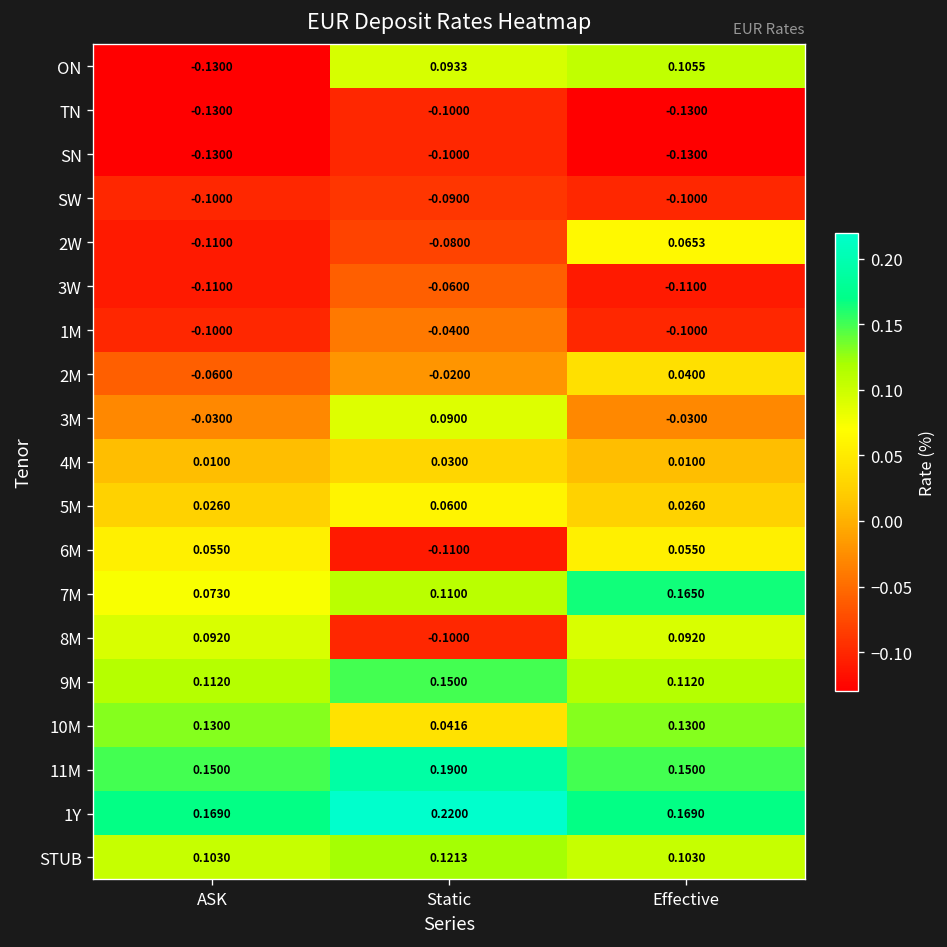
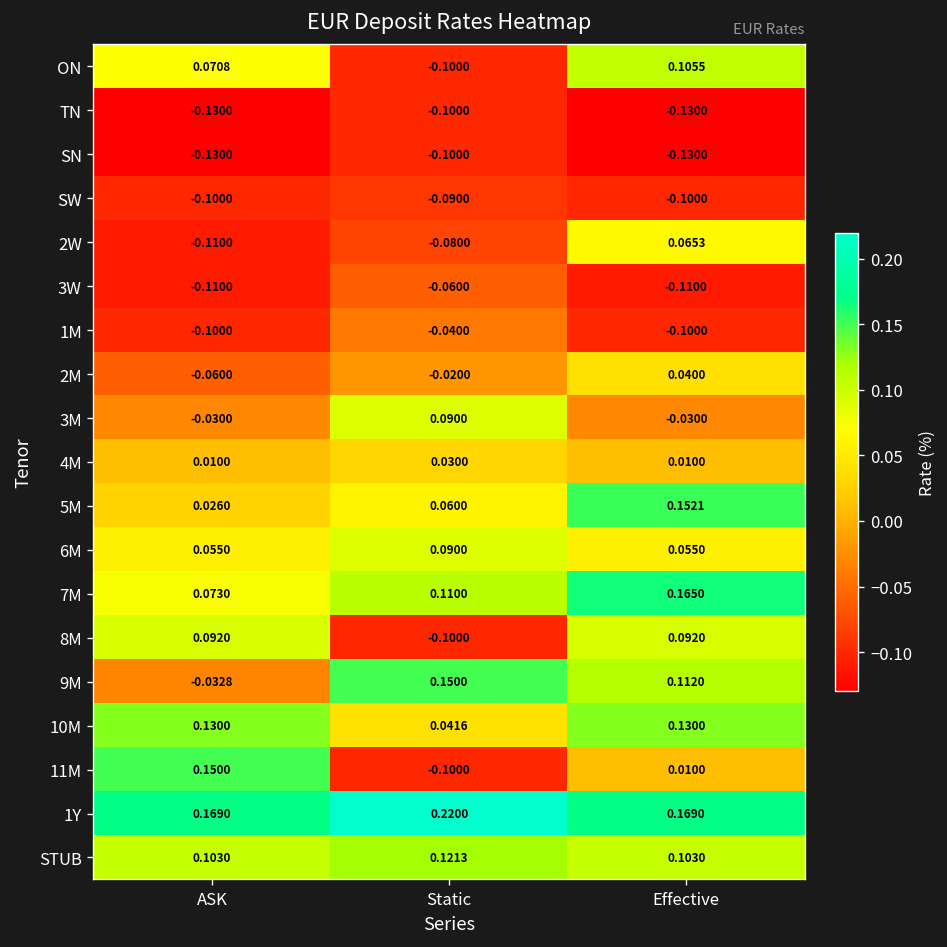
ON, ASK: -0.1300 -> 0.0708
ON, Static: 0.0933 -> -0.1000
5M, Effective: 0.0260 -> 0.1521
6M, Static: -0.1100 -> 0.0900
9M, ASK: 0.1120 -> -0.0328
11M, Static: 0.1900 -> -0.1000
11M, Effective: 0.1500 -> 0.0100
